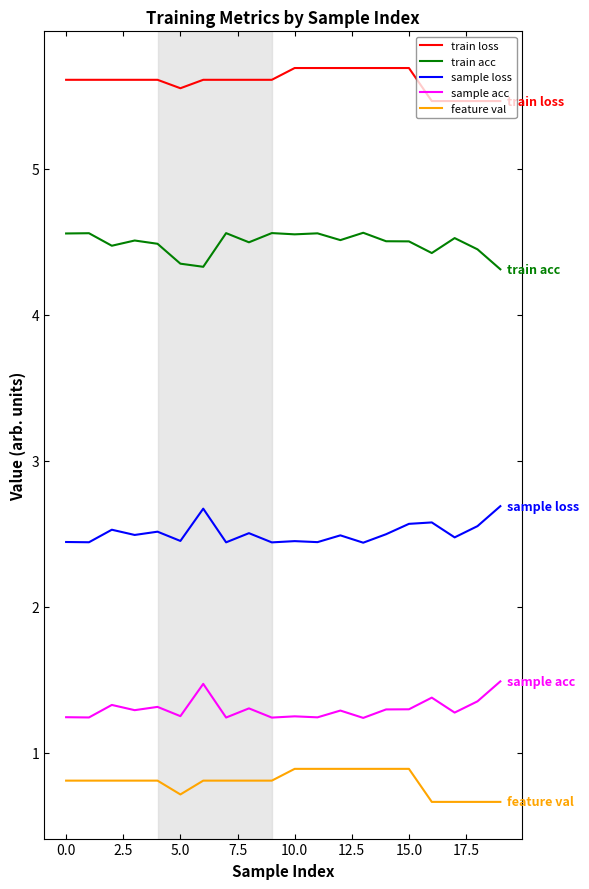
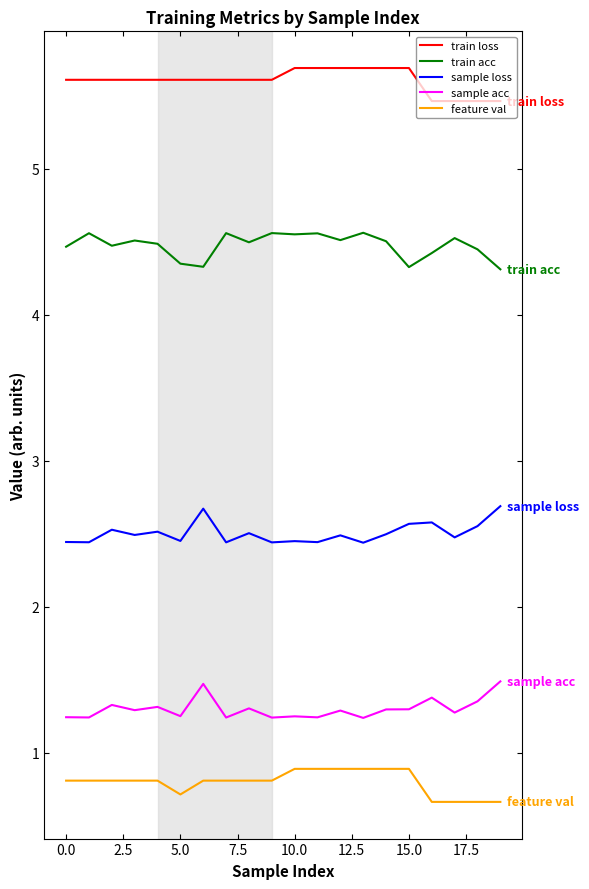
train acc, 0.0: 4.56 -> 4.47
train loss, 5.0: 5.55 -> 5.61
train acc, 15.0: 4.50 -> 4.33
